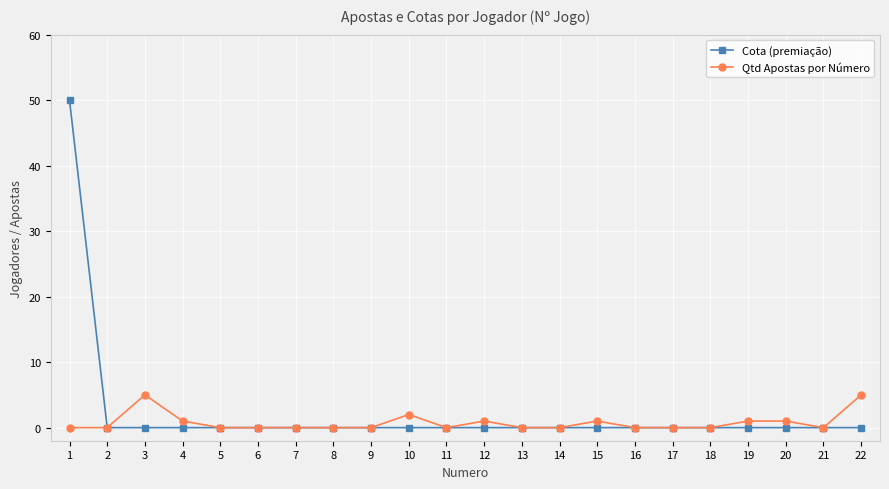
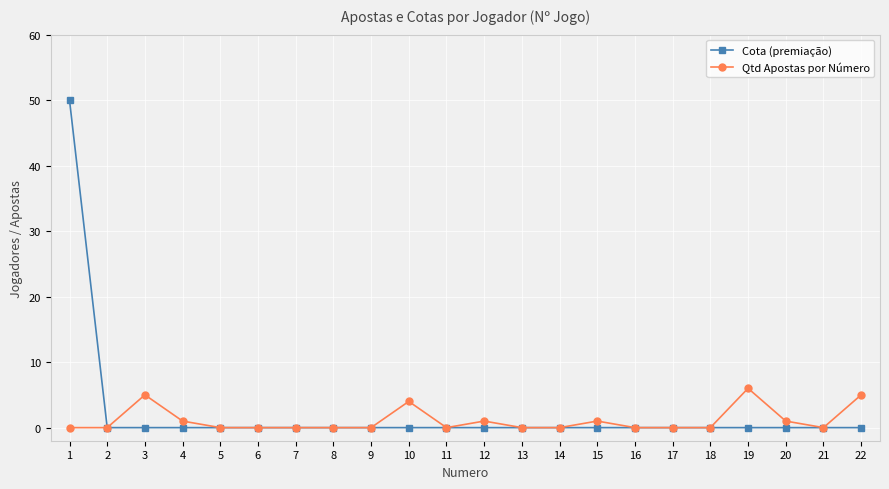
Qtd Apostas por Número, 10: 2 -> 4
Qtd Apostas por Número, 19: 1 -> 6
